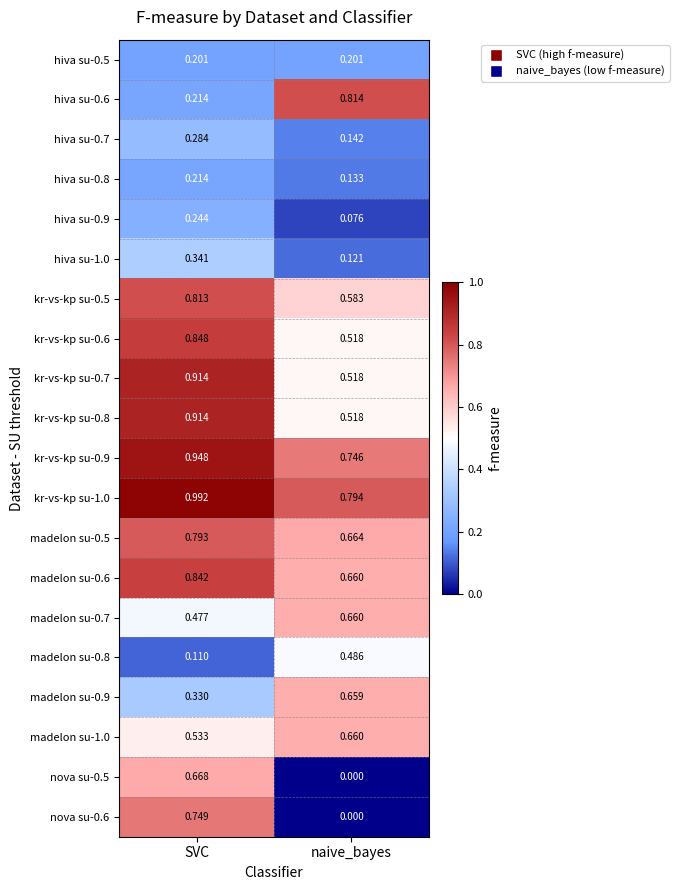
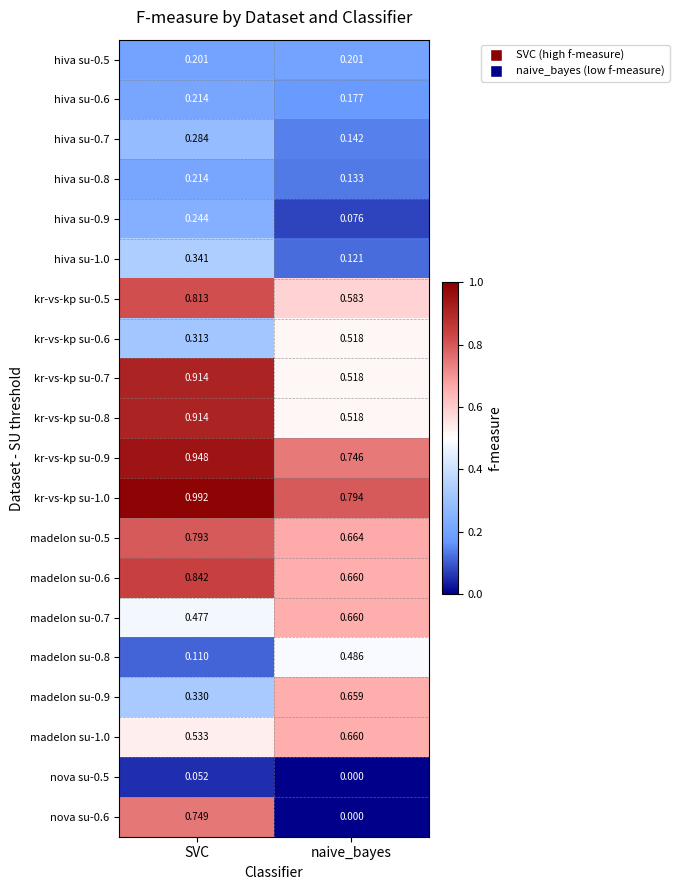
hiva su-0.6, naive_bayes: 0.814 -> 0.177
kr-vs-kp su-0.6, SVC: 0.848 -> 0.313
nova su-0.5, SVC: 0.668 -> 0.052
